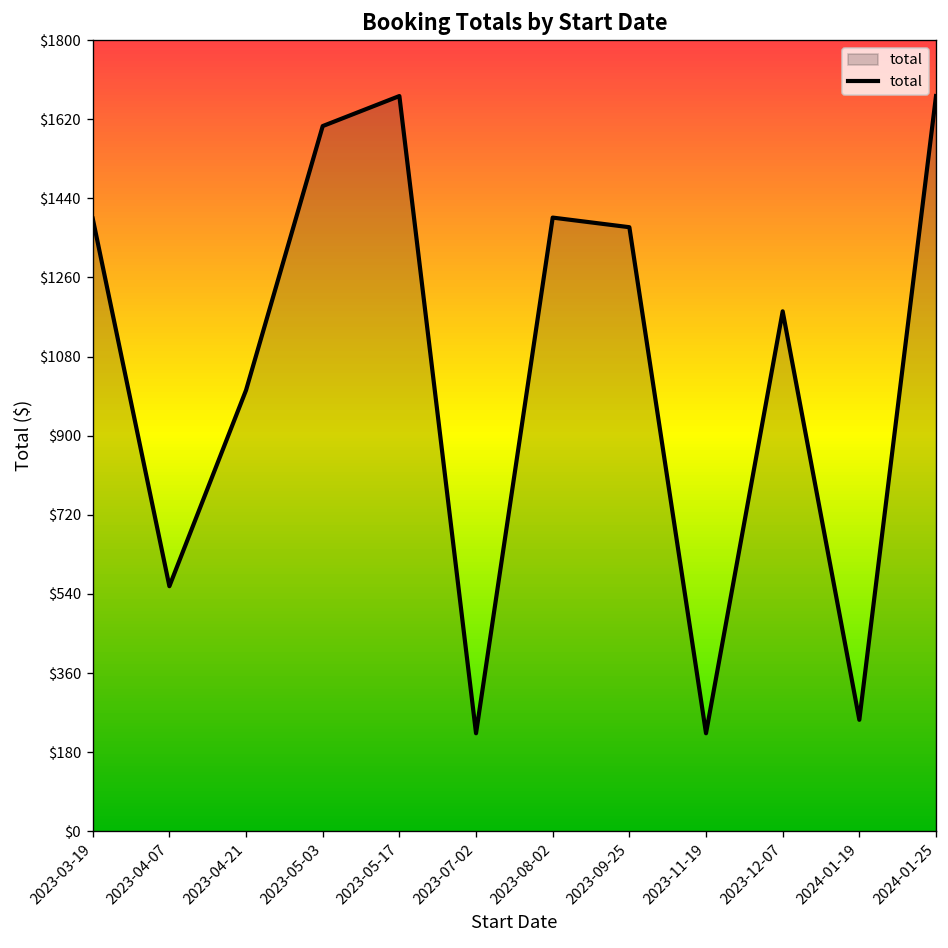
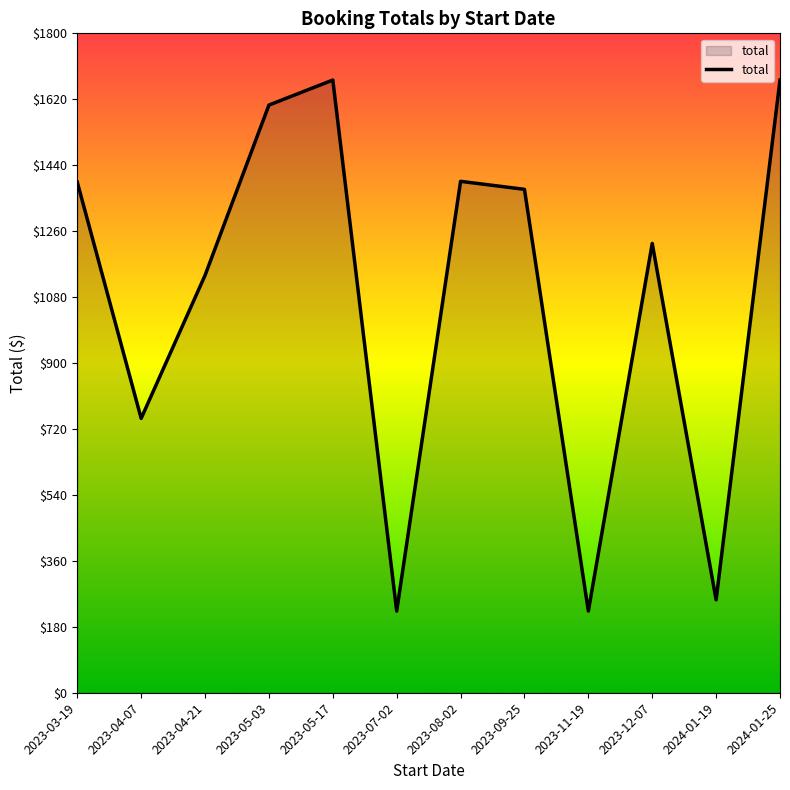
2023-04-07: $560 -> $750
2023-04-21: $1000 -> $1140
2023-12-07: $1180 -> $1230
